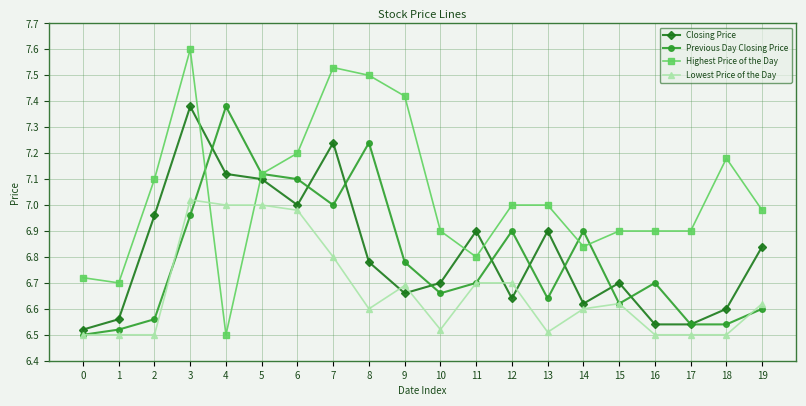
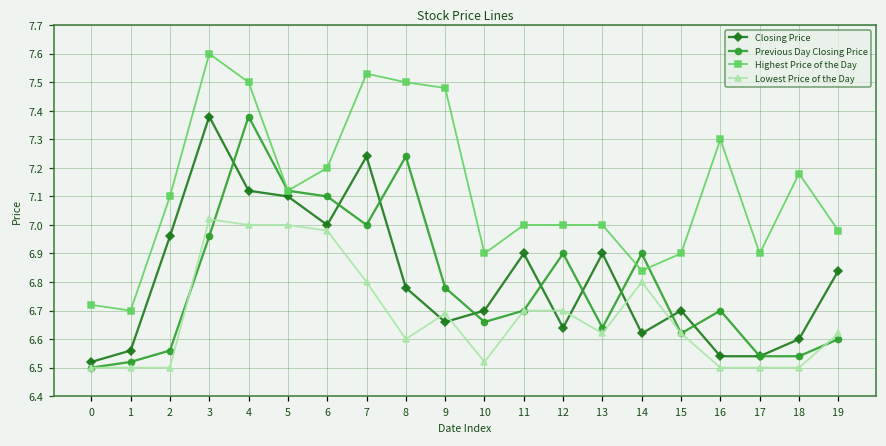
Highest Price of the Day, 4: 6.5 -> 7.5
Highest Price of the Day, 9: 7.42 -> 7.48
Highest Price of the Day, 11: 6.8 -> 7.0
Lowest Price of the Day, 13: 6.51 -> 6.62
Lowest Price of the Day, 14: 6.6 -> 6.8
Highest Price of the Day, 16: 6.9 -> 7.3
